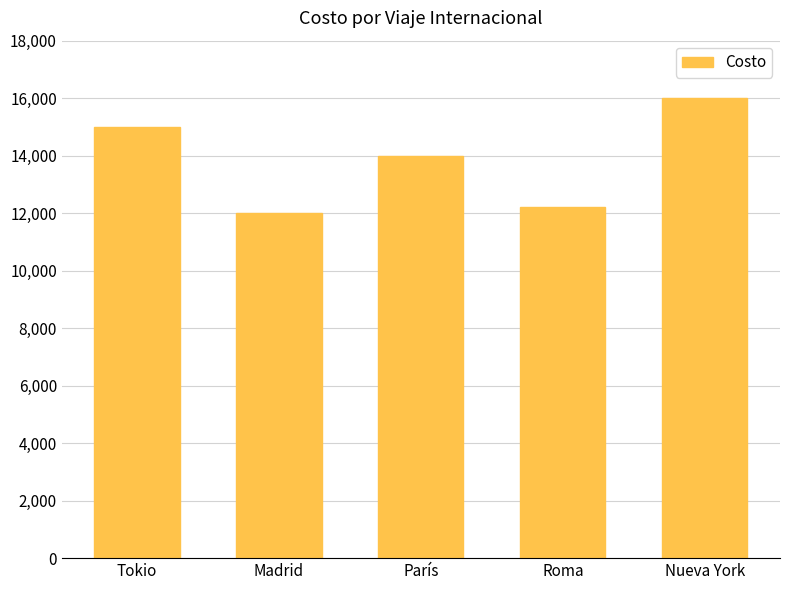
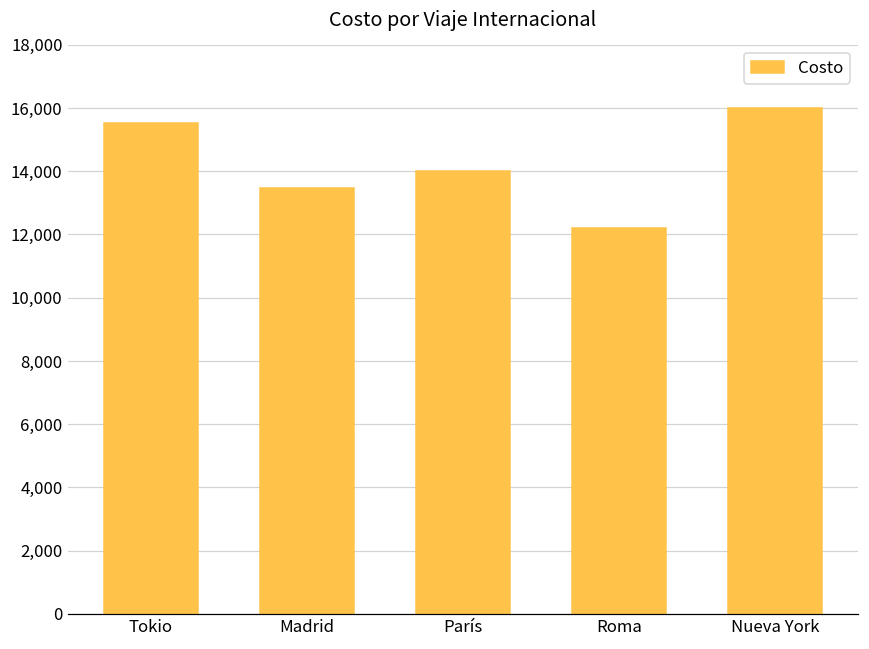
Tokio: 15,000 -> 15,500
Madrid: 12,000 -> 13,500
